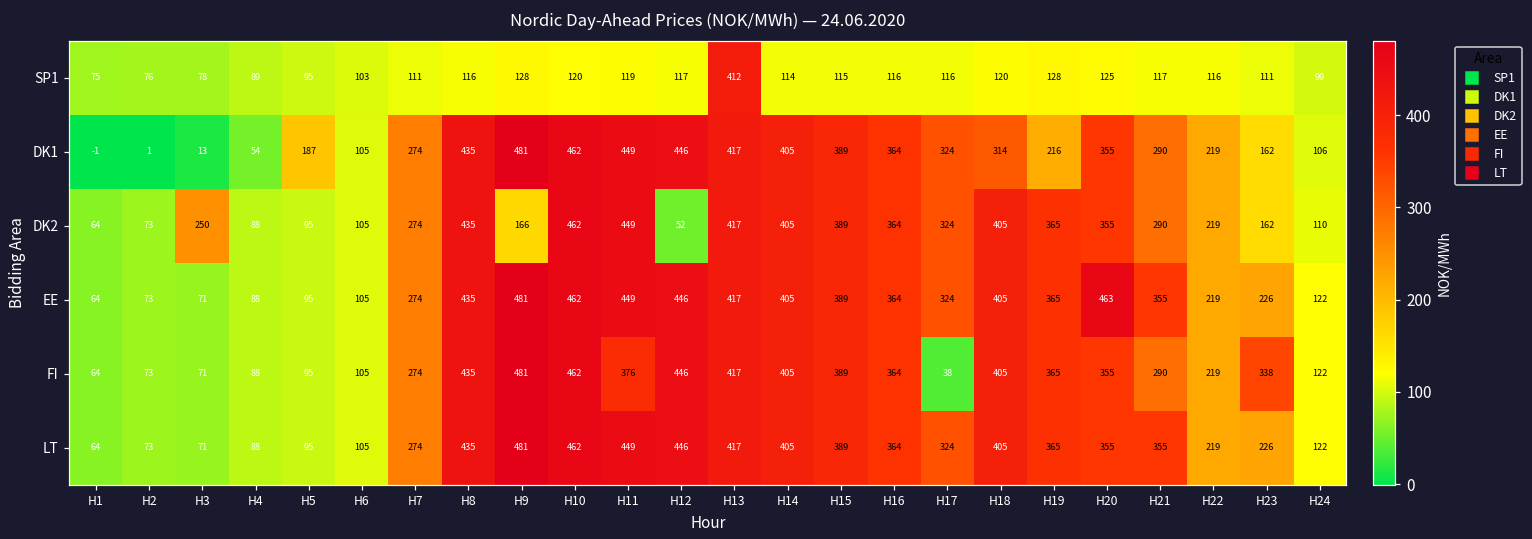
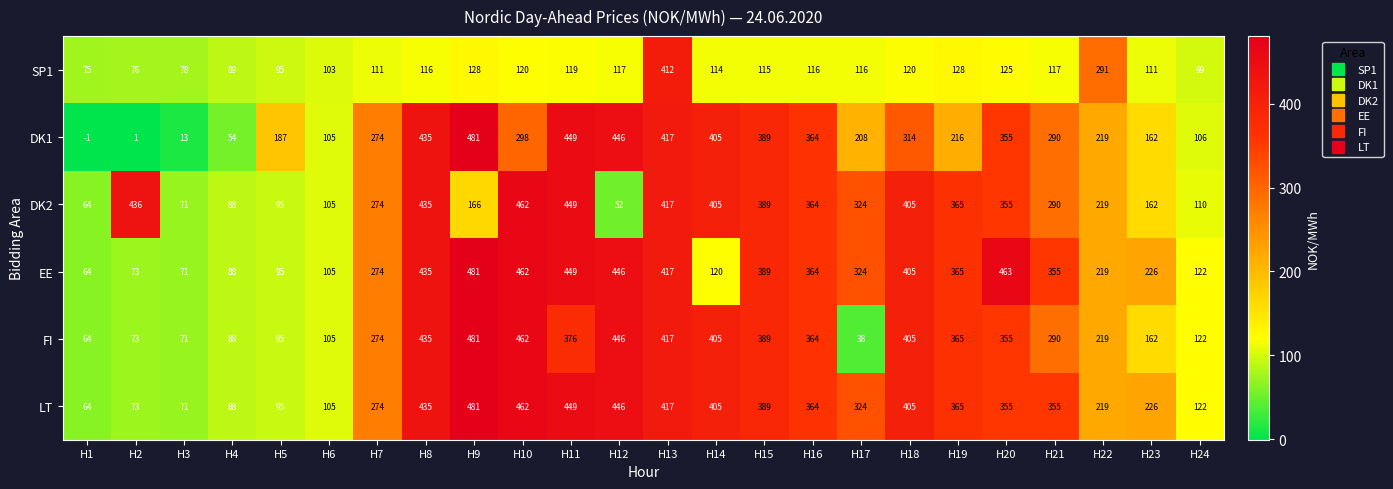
SP1, H22: 116 -> 291
DK1, H10: 462 -> 298
DK1, H17: 324 -> 208
DK2, H2: 73 -> 436
DK2, H3: 250 -> 71
EE, H14: 405 -> 120
FI, H23: 338 -> 162
